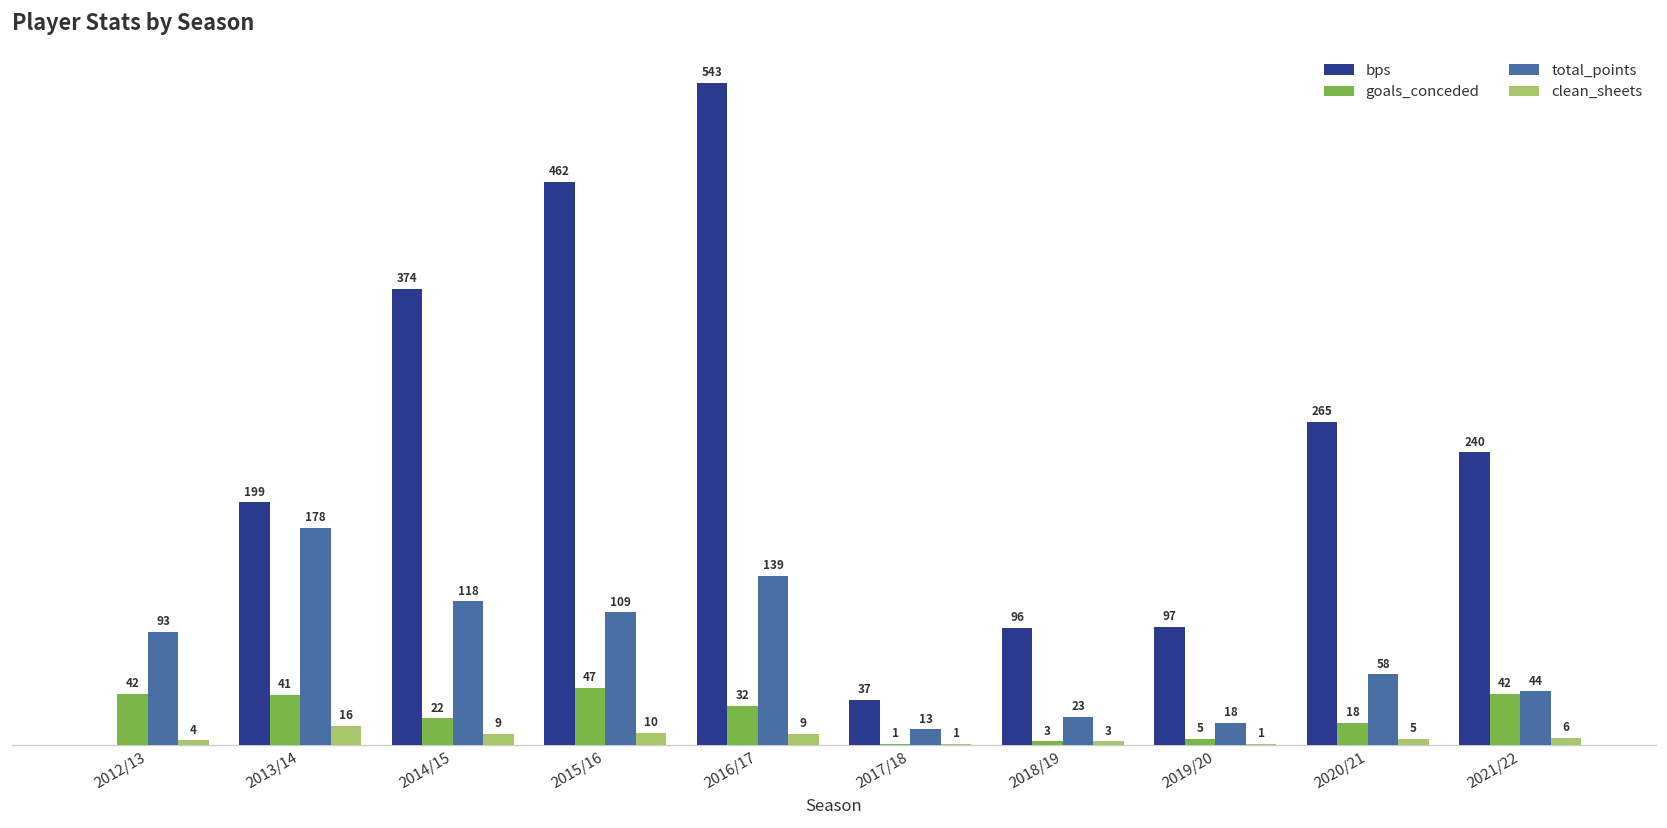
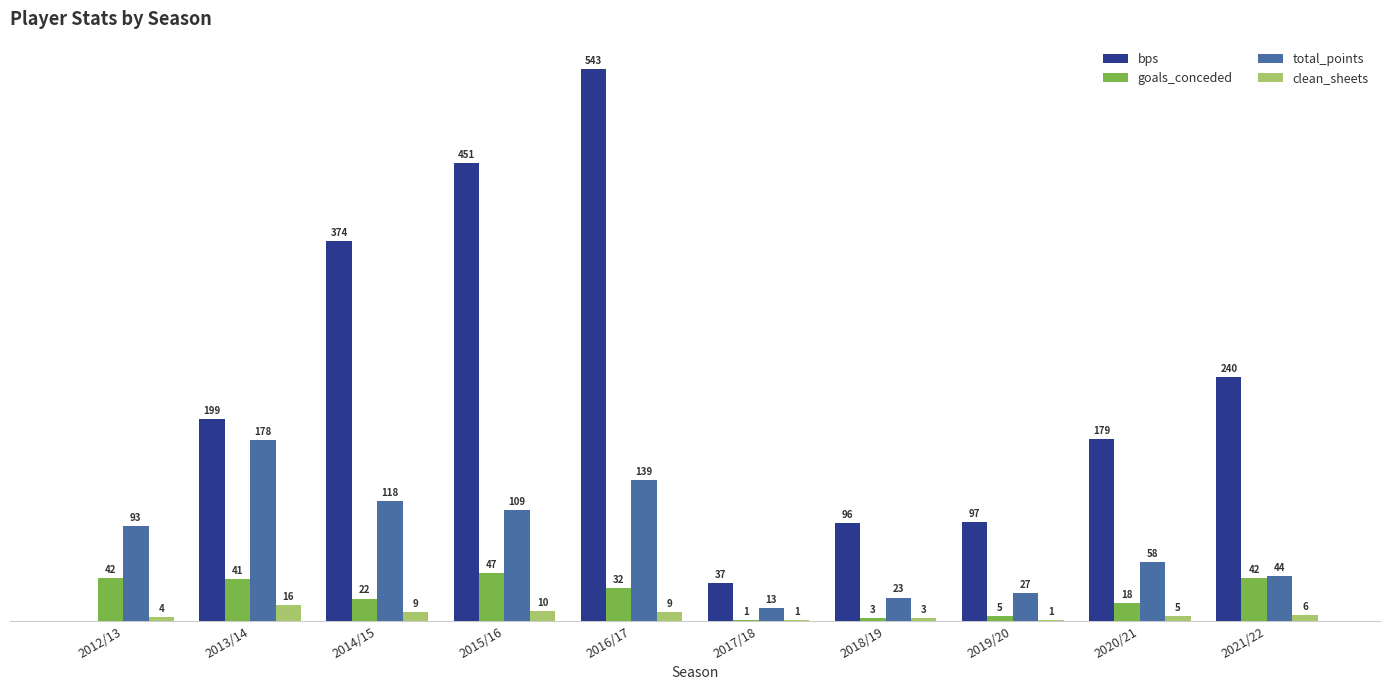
bps, 2015/16: 462 -> 451
total_points, 2019/20: 18 -> 27
bps, 2020/21: 265 -> 179
